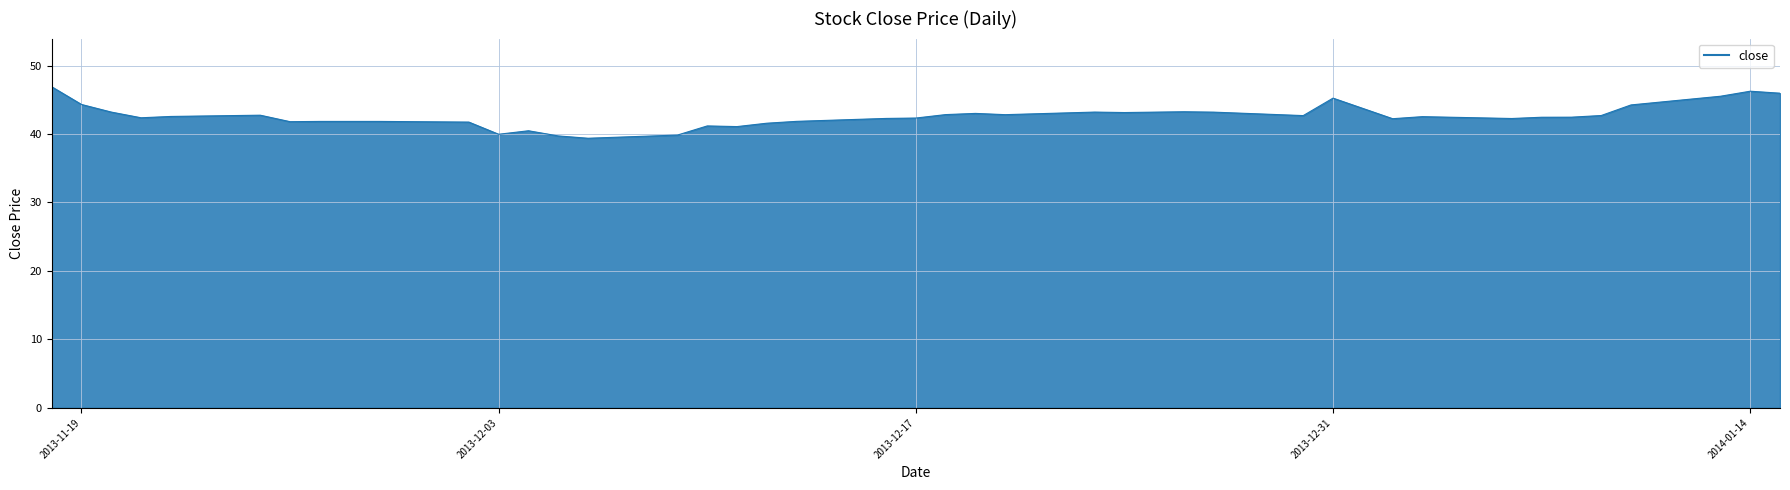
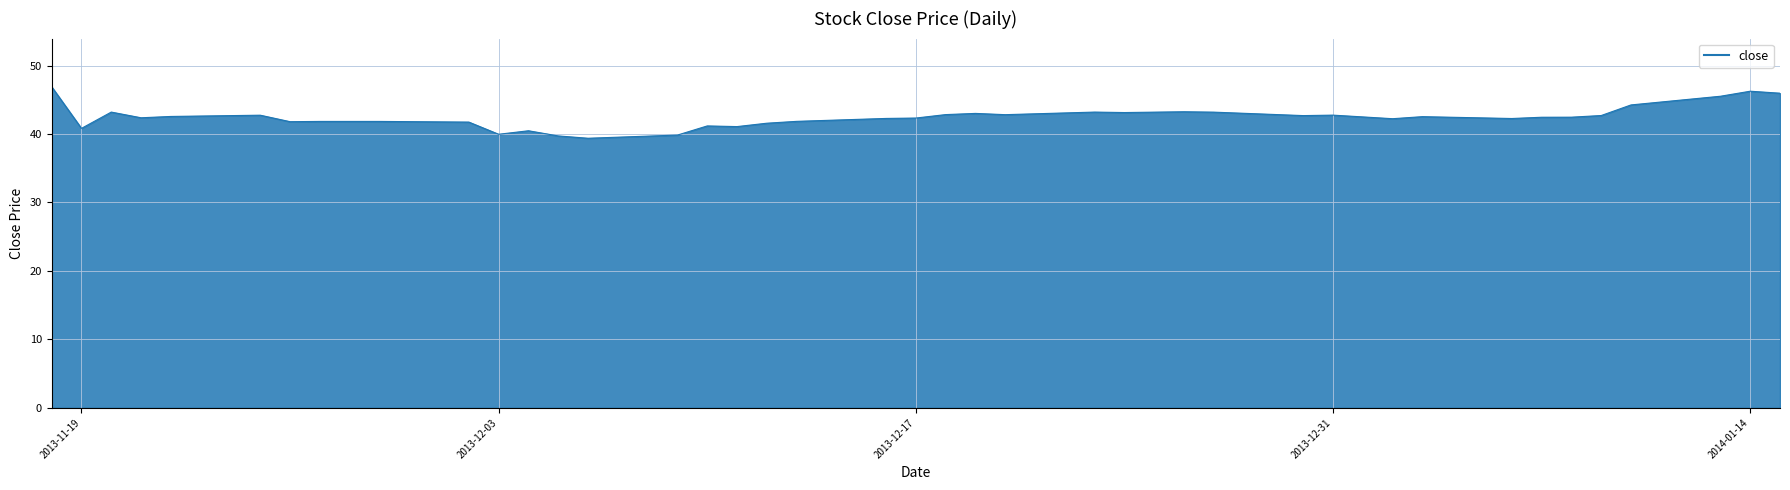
2013-11-19: 44 -> 41
2013-12-31: 45 -> 43
